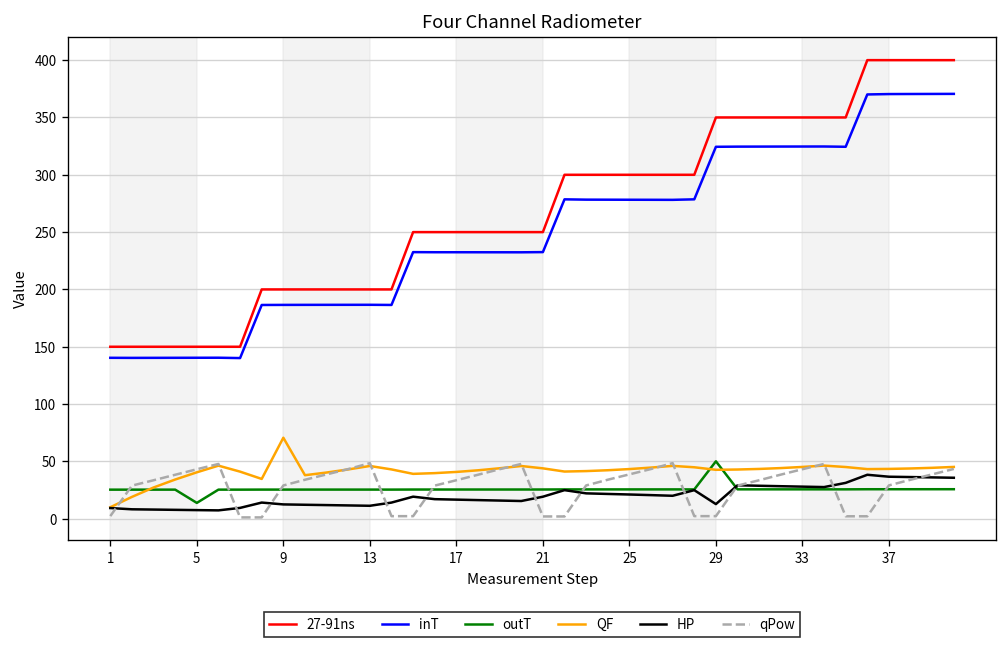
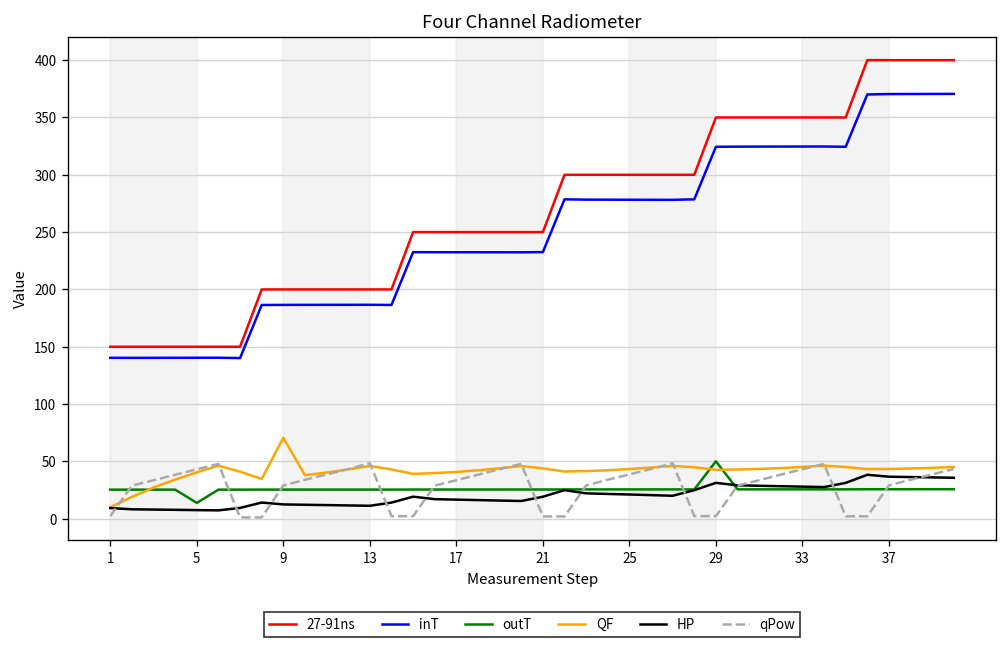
HP, 29: 10 -> 30
